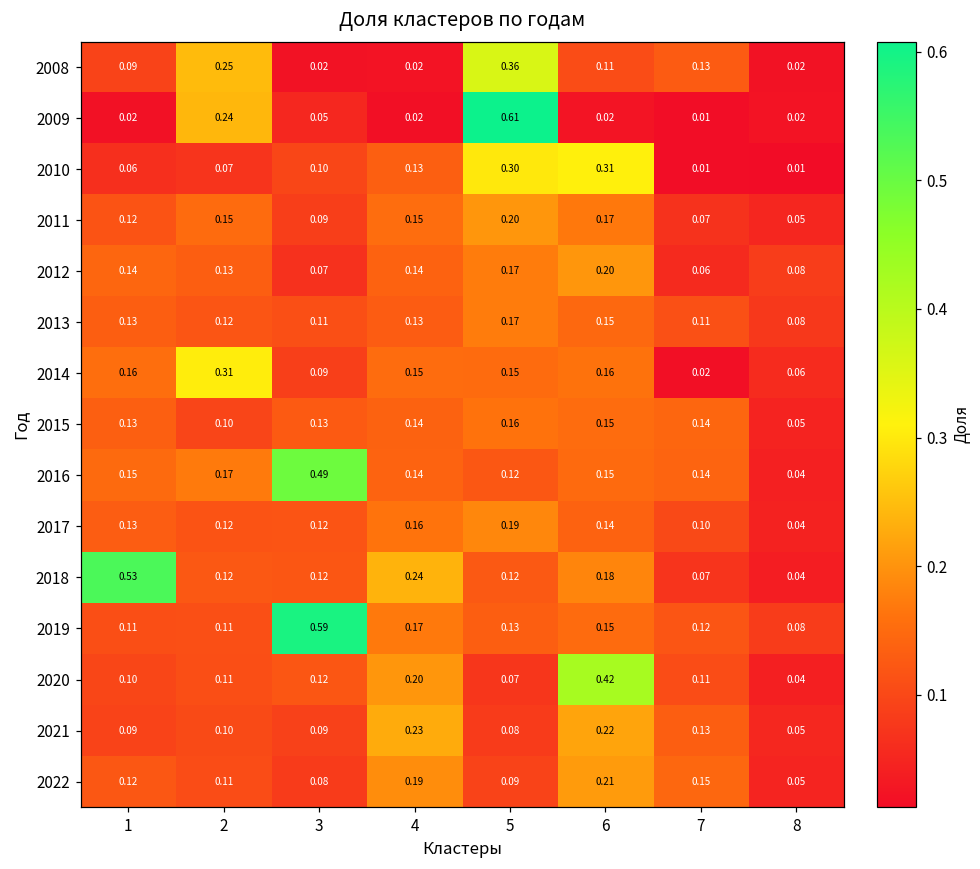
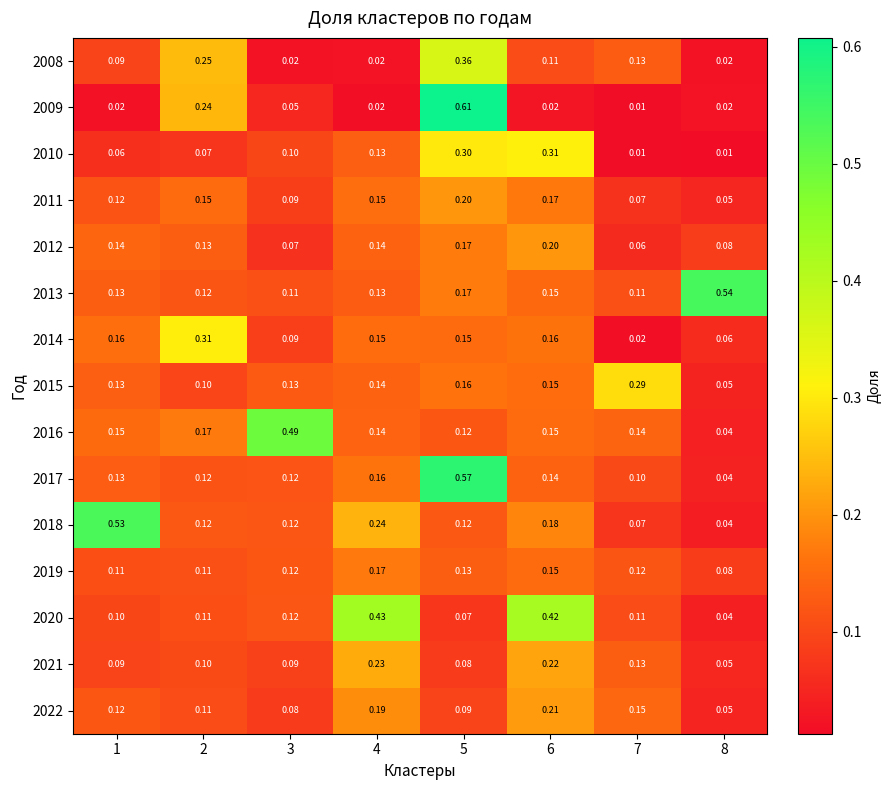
2013, 8: 0.08 -> 0.54
2015, 7: 0.14 -> 0.29
2017, 5: 0.19 -> 0.57
2019, 3: 0.59 -> 0.12
2020, 4: 0.20 -> 0.43
